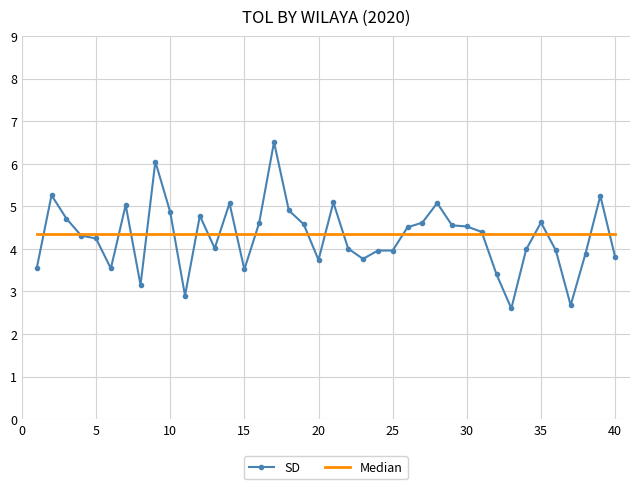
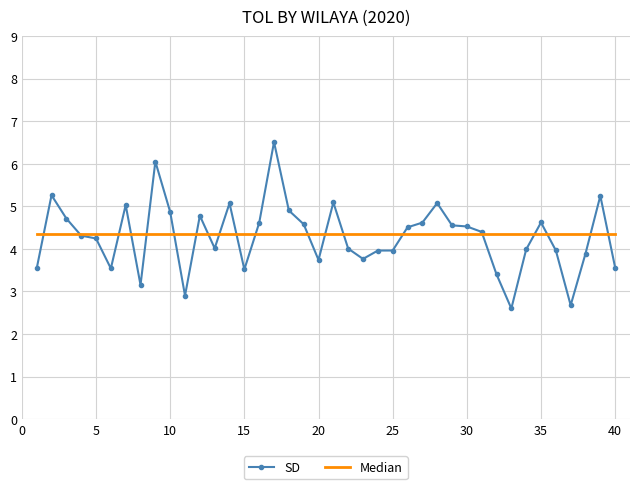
SD, 40: 3.8 -> 3.6
